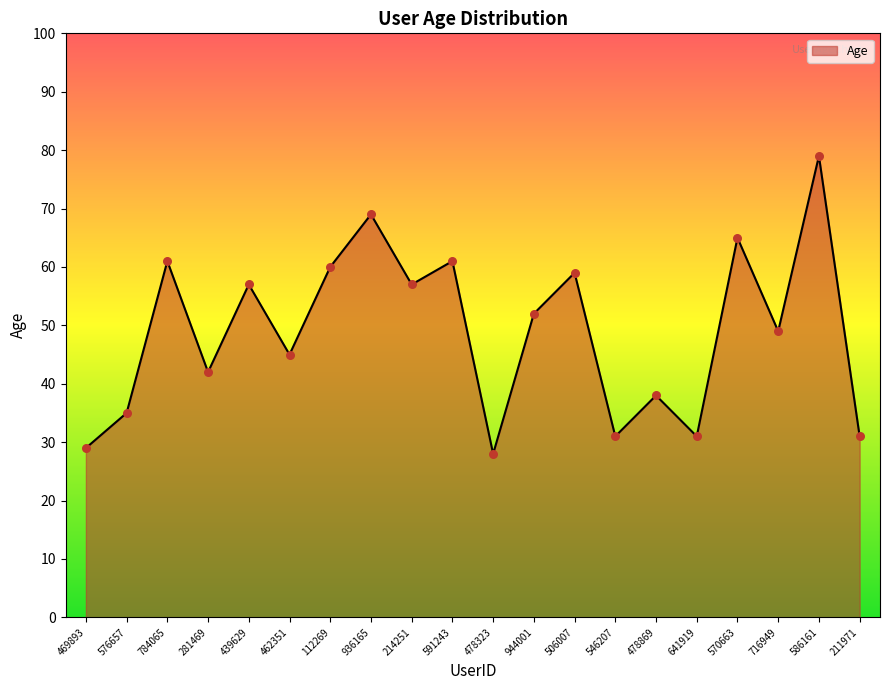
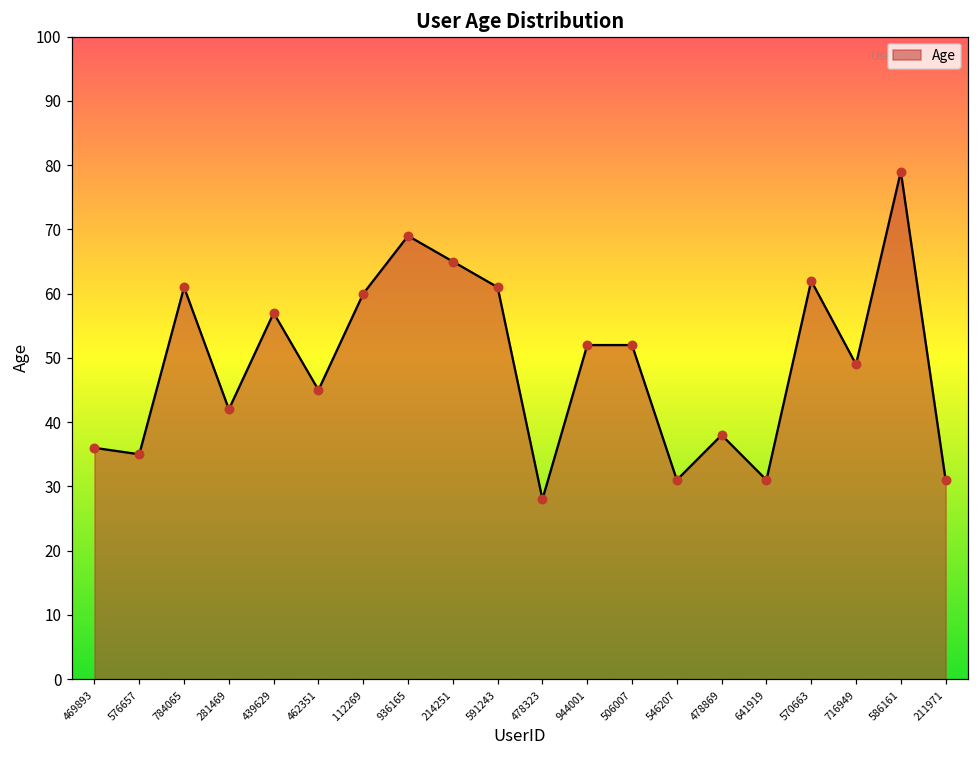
469893: 29 -> 36
214251: 57 -> 65
506007: 59 -> 52
570663: 65 -> 62
